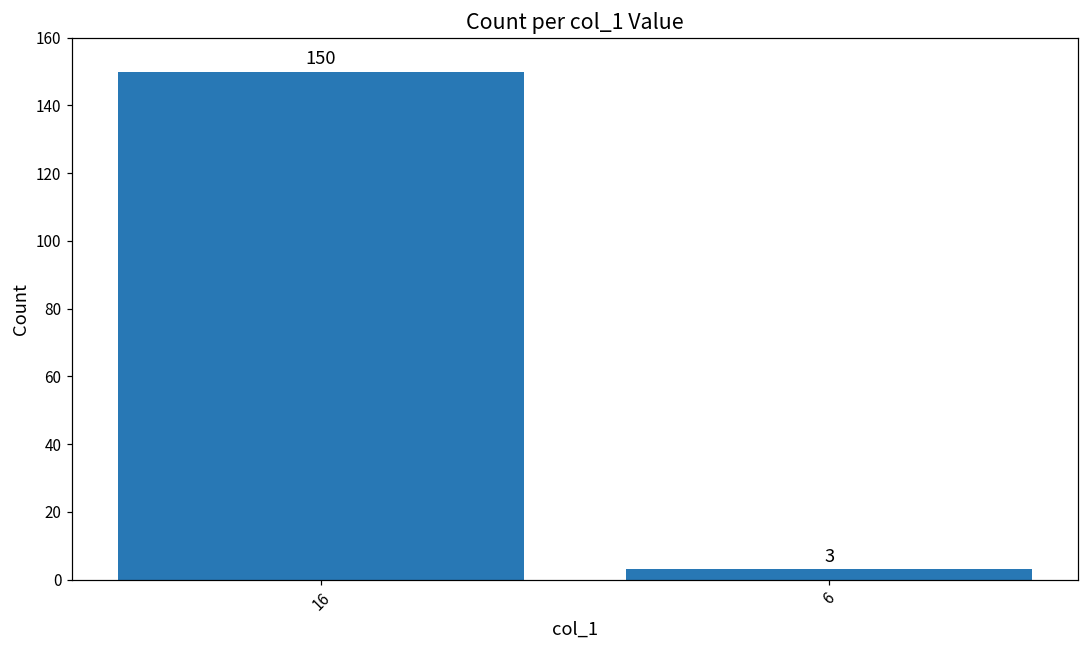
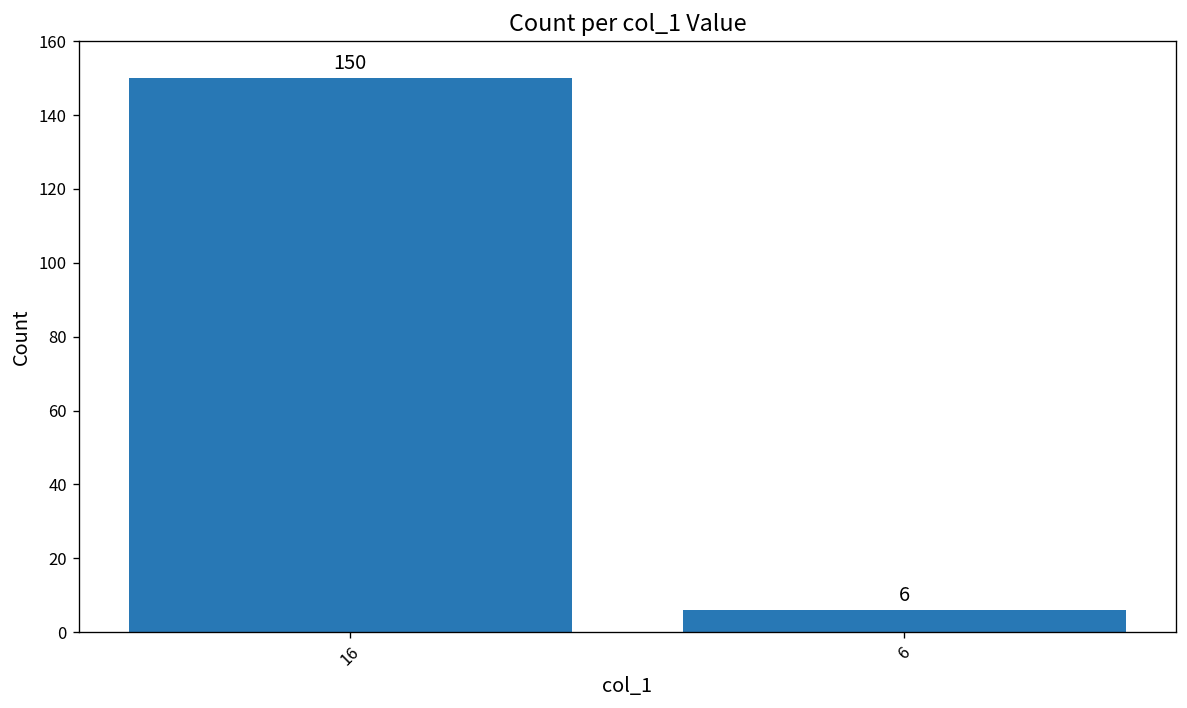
6: 3 -> 6
